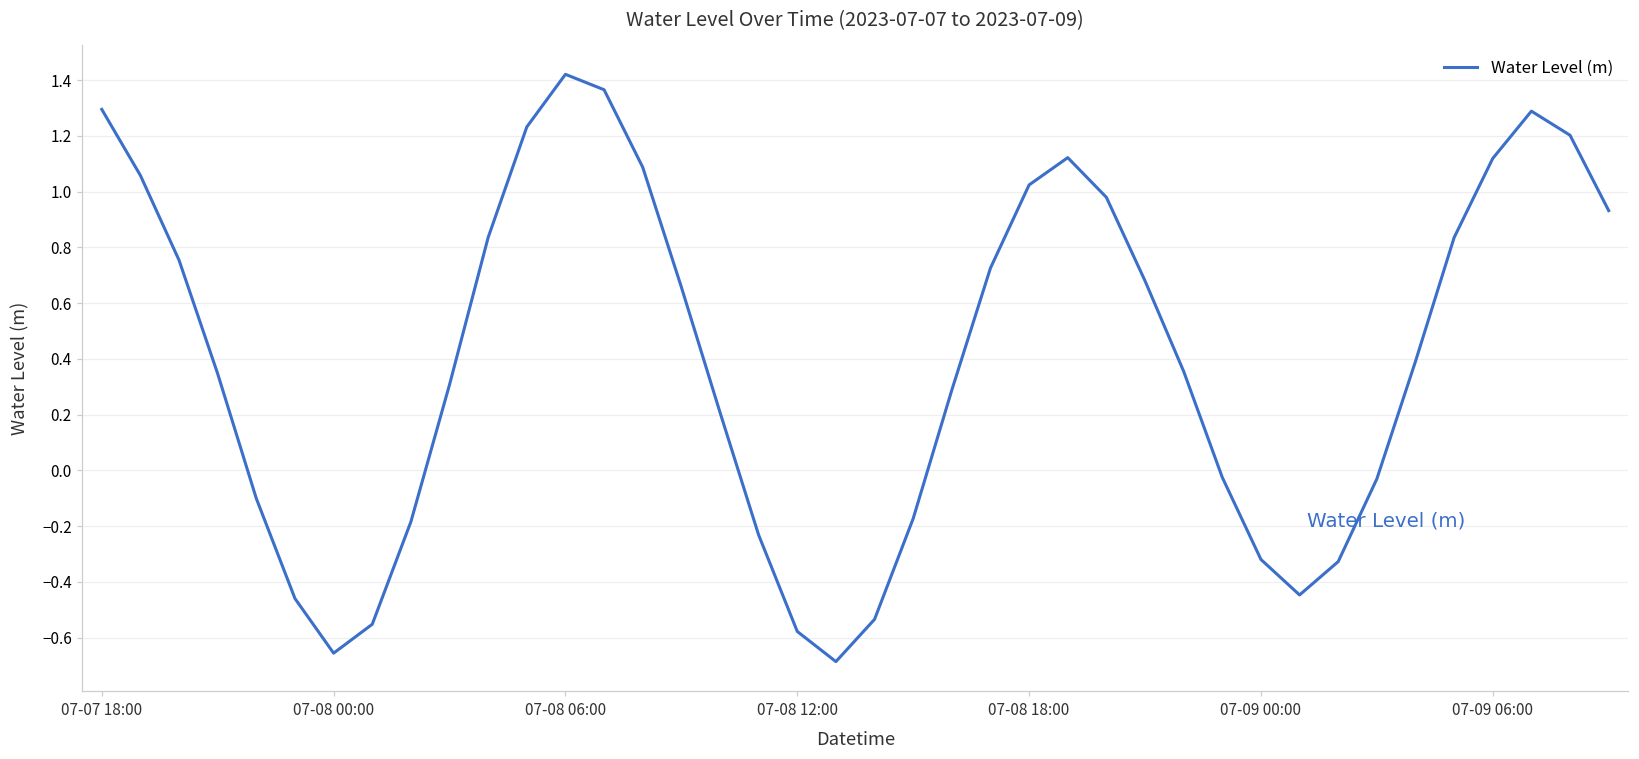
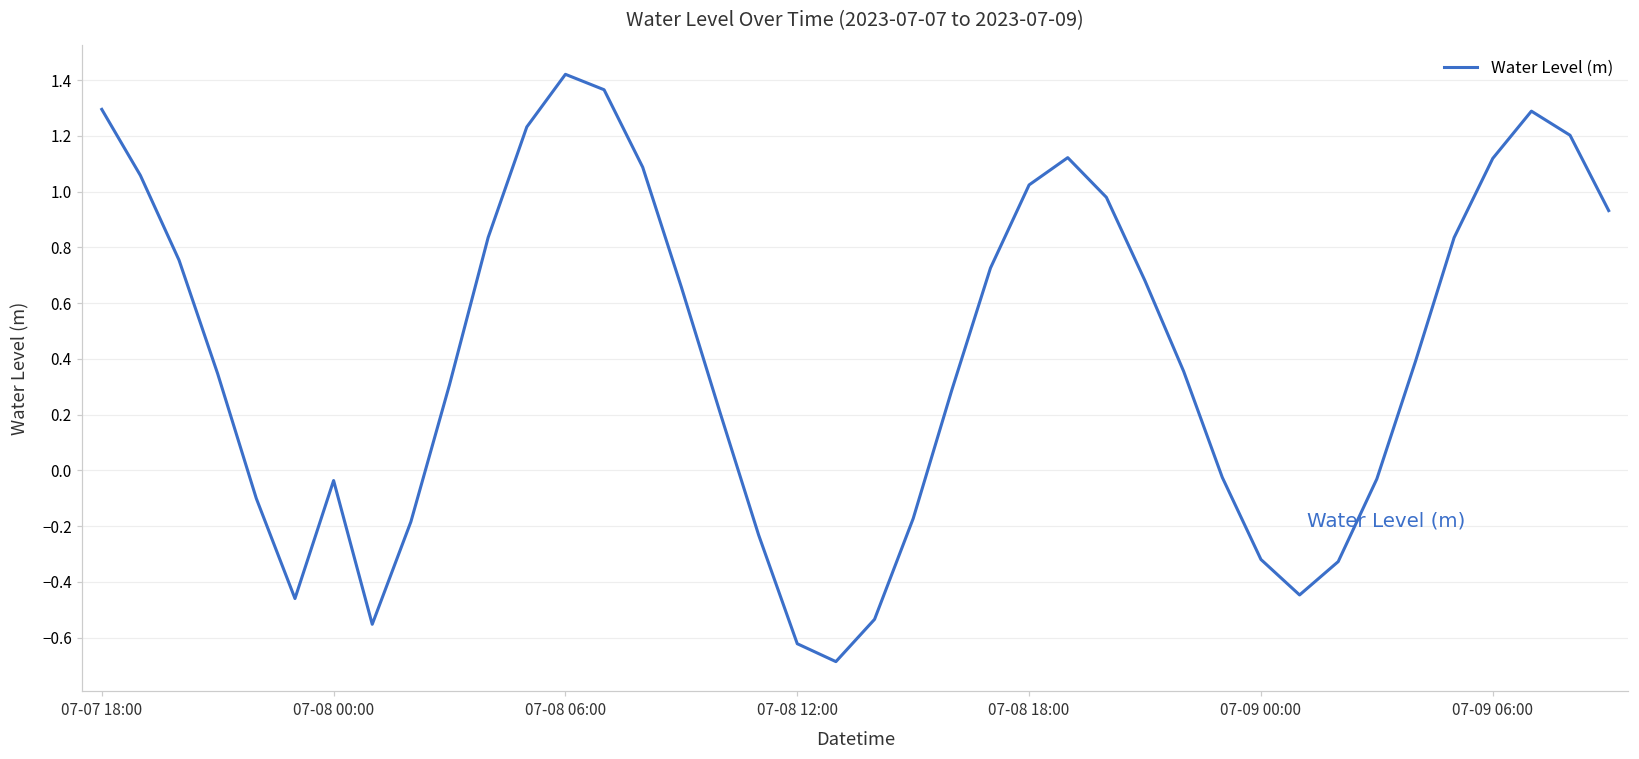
07-08 00:00: -0.66 -> -0.04
07-08 12:00: -0.58 -> -0.62
